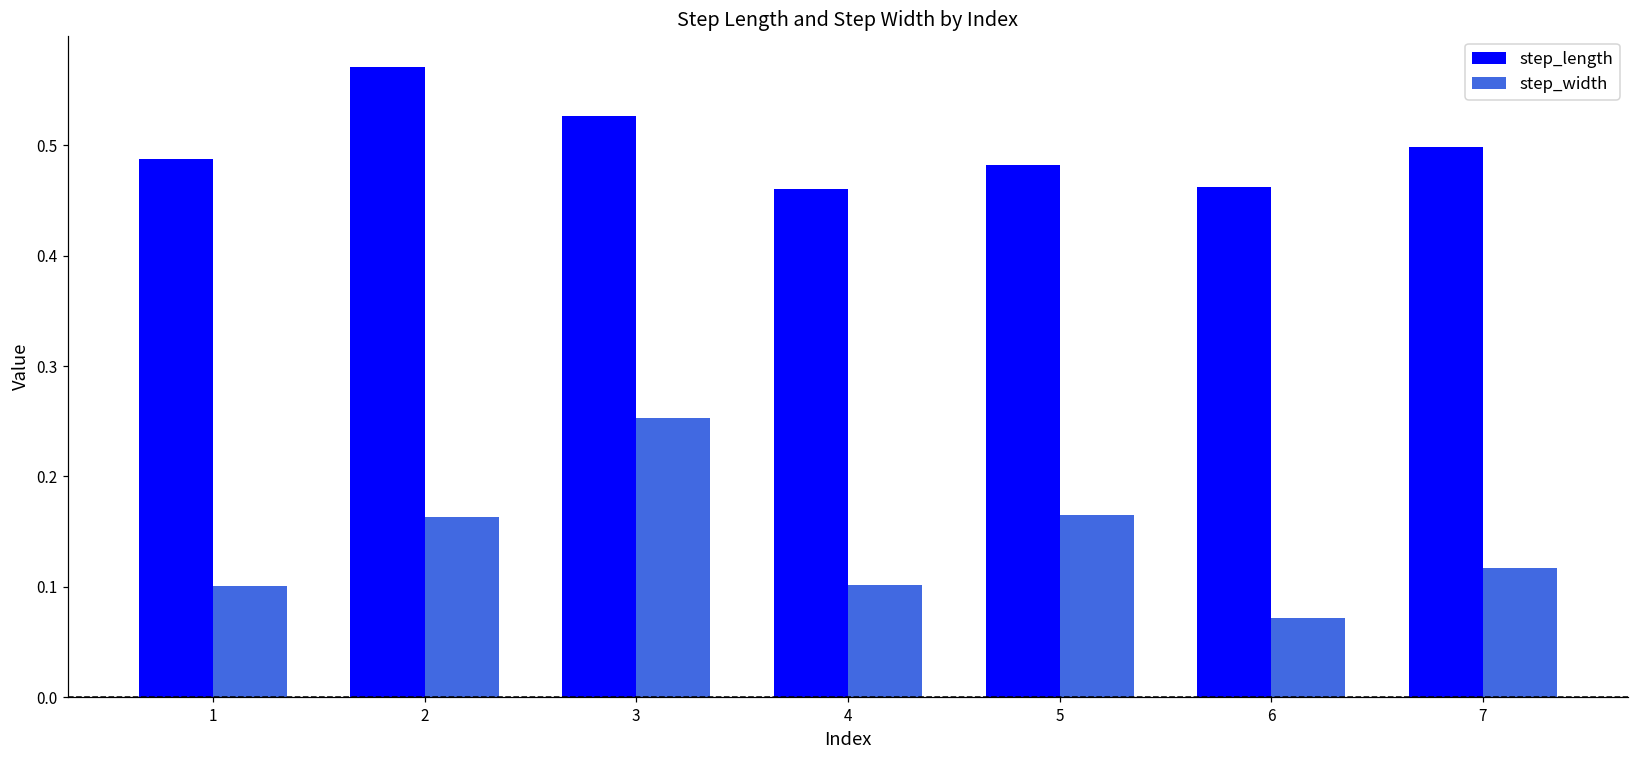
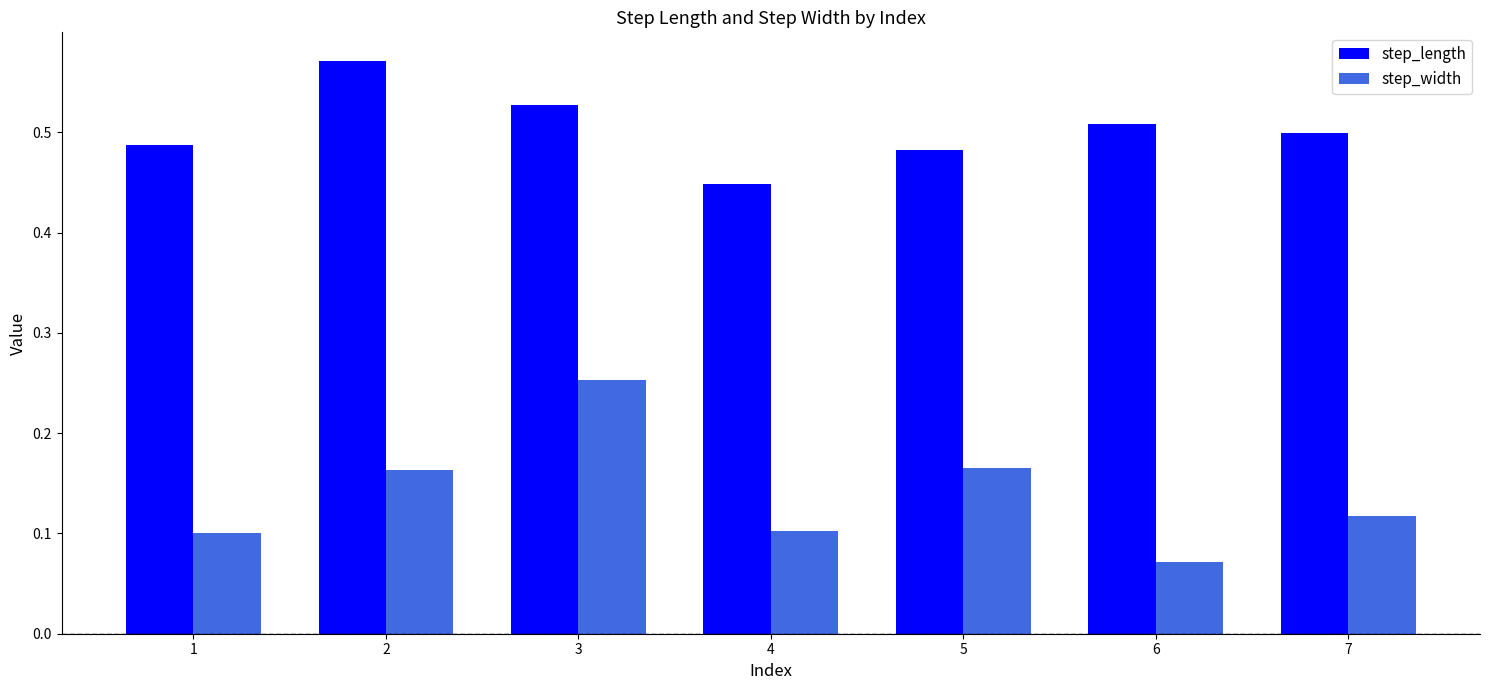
step_length, 4: 0.461 -> 0.449
step_length, 6: 0.462 -> 0.508
